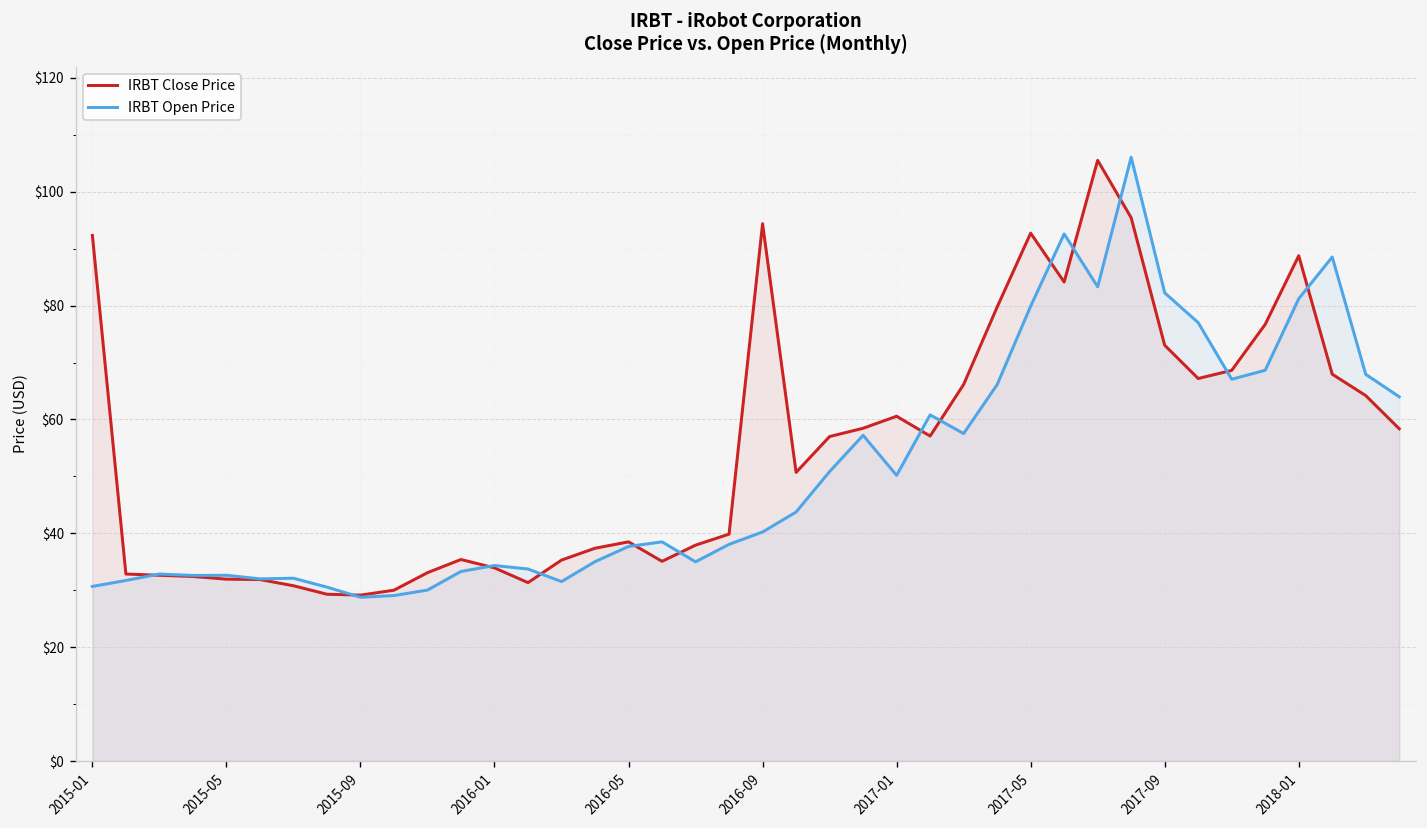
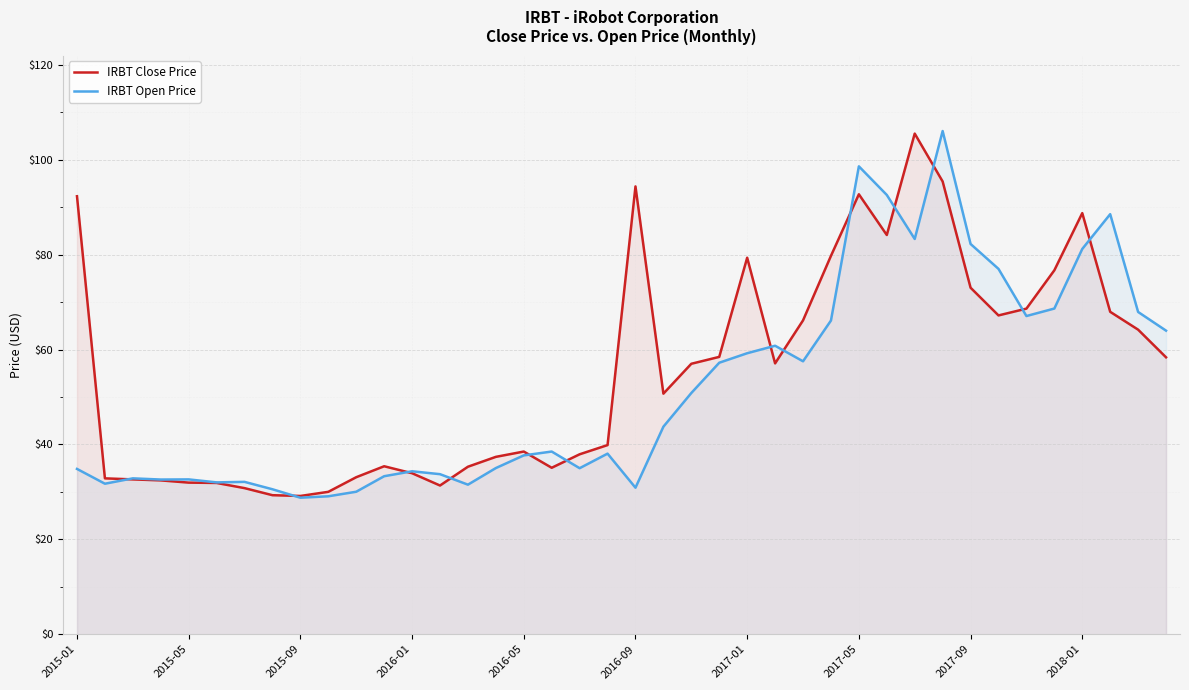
IRBT Open Price, 2015-01: $31 -> $35
IRBT Open Price, 2016-09: $40 -> $31
IRBT Close Price, 2017-01: $61 -> $79
IRBT Open Price, 2017-01: $50 -> $59
IRBT Open Price, 2017-05: $80 -> $99
